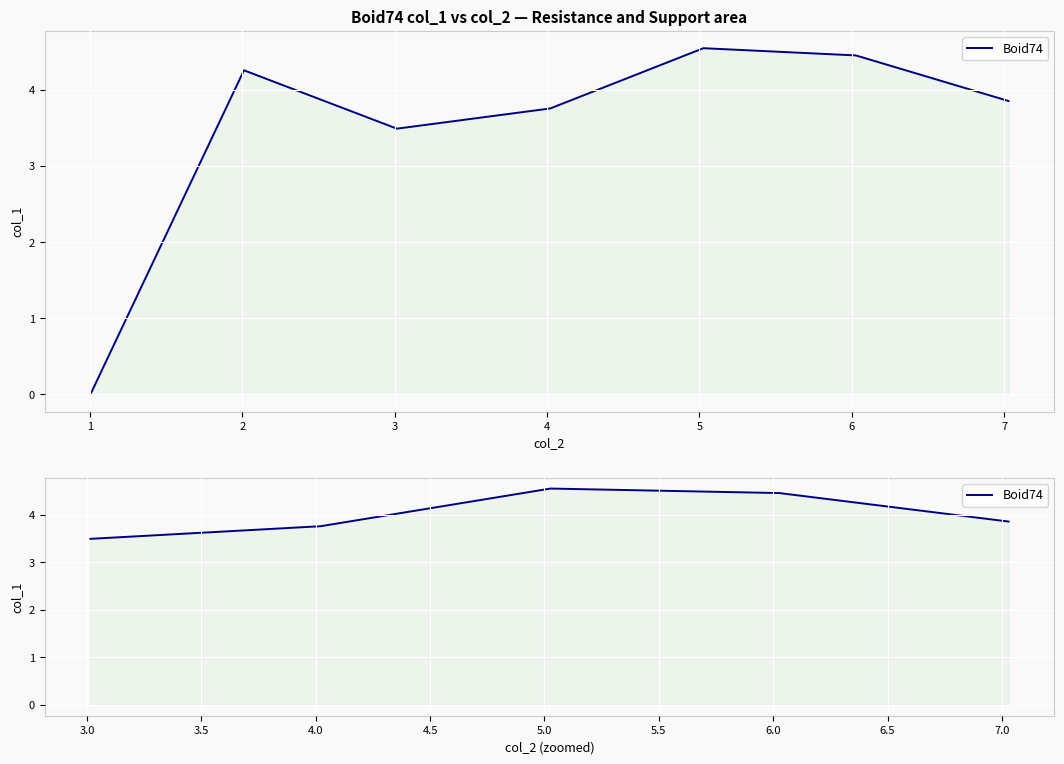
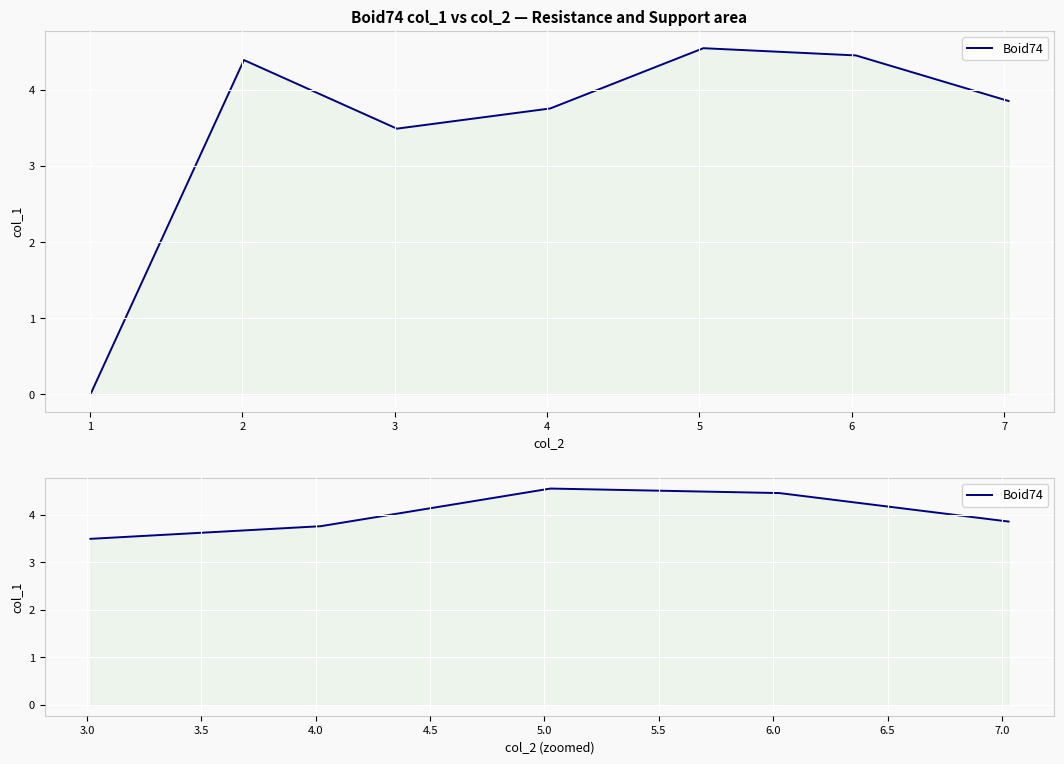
Boid74 col_1 vs col_2 — Resistance and Support area, 2: 4.3 -> 4.4
